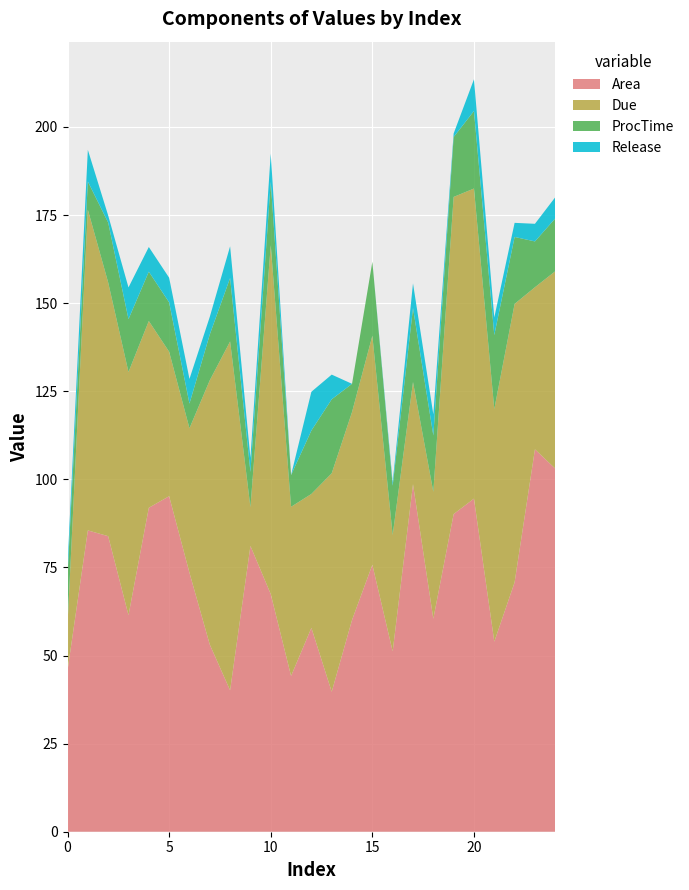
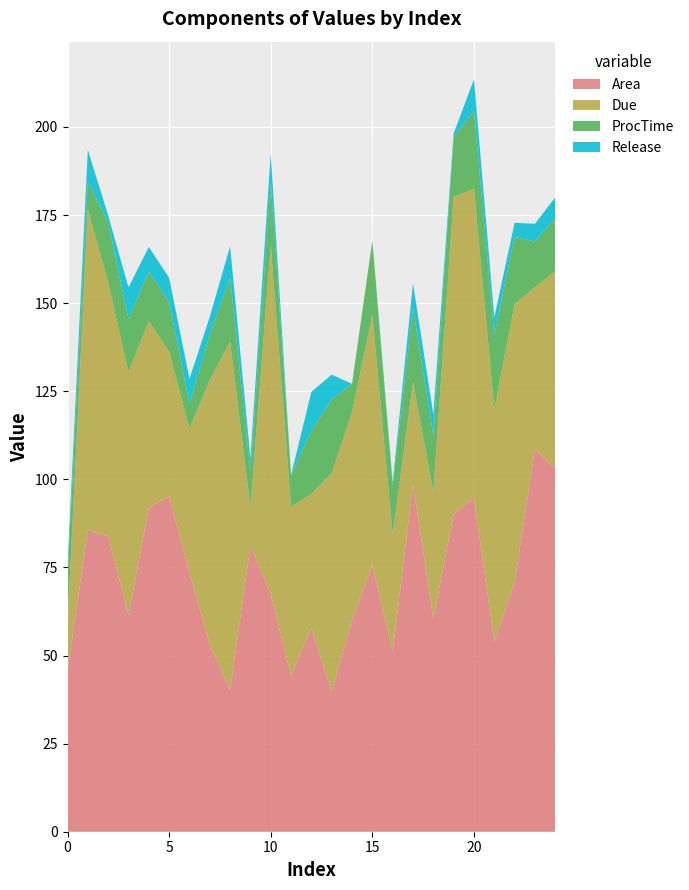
Due, 15: 65 -> 71
